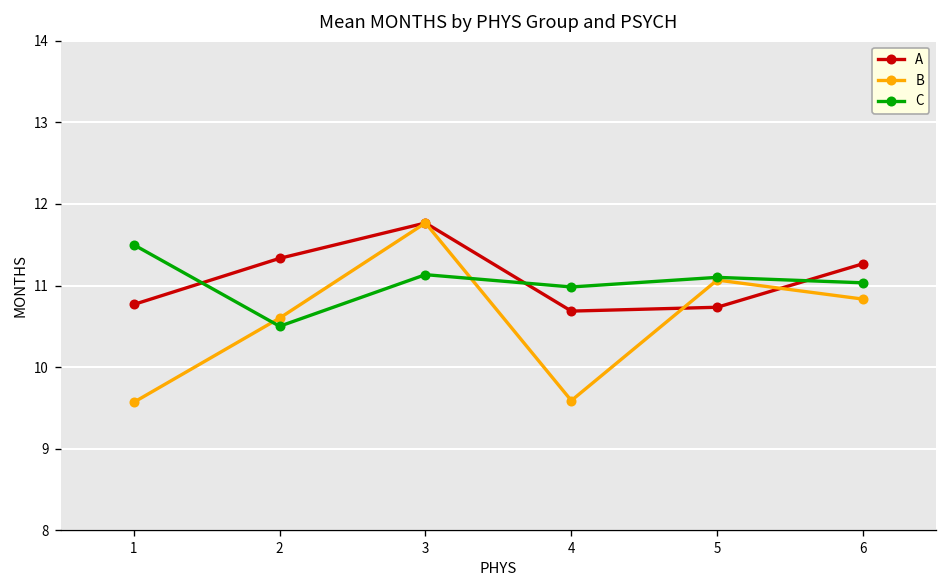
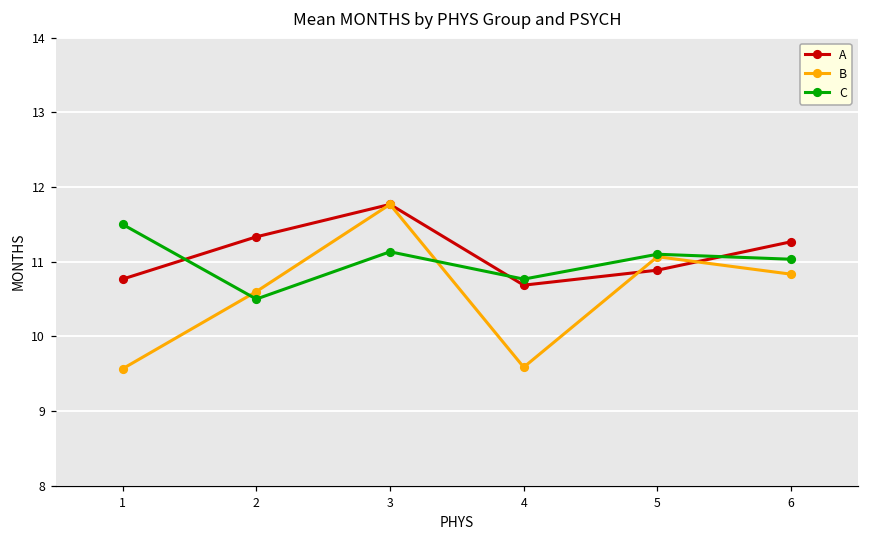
C, 4: 11.0 -> 10.8
A, 5: 10.7 -> 10.9
